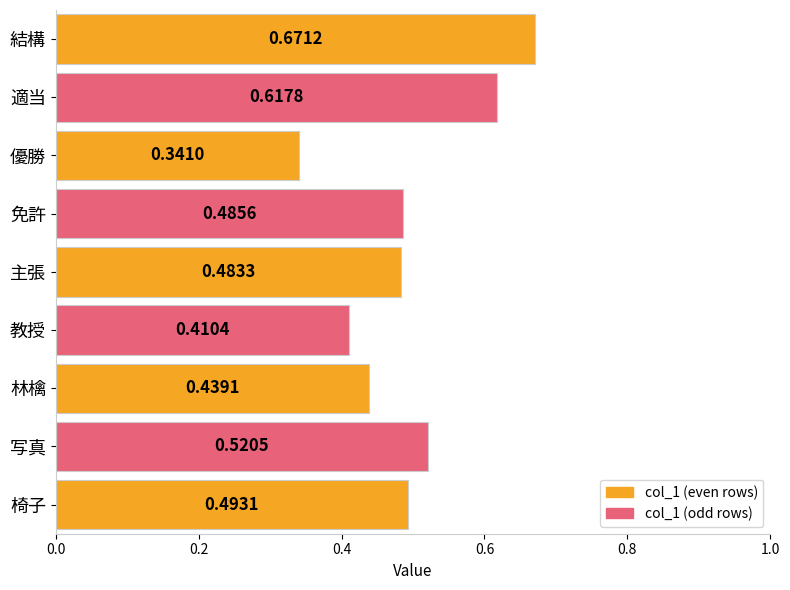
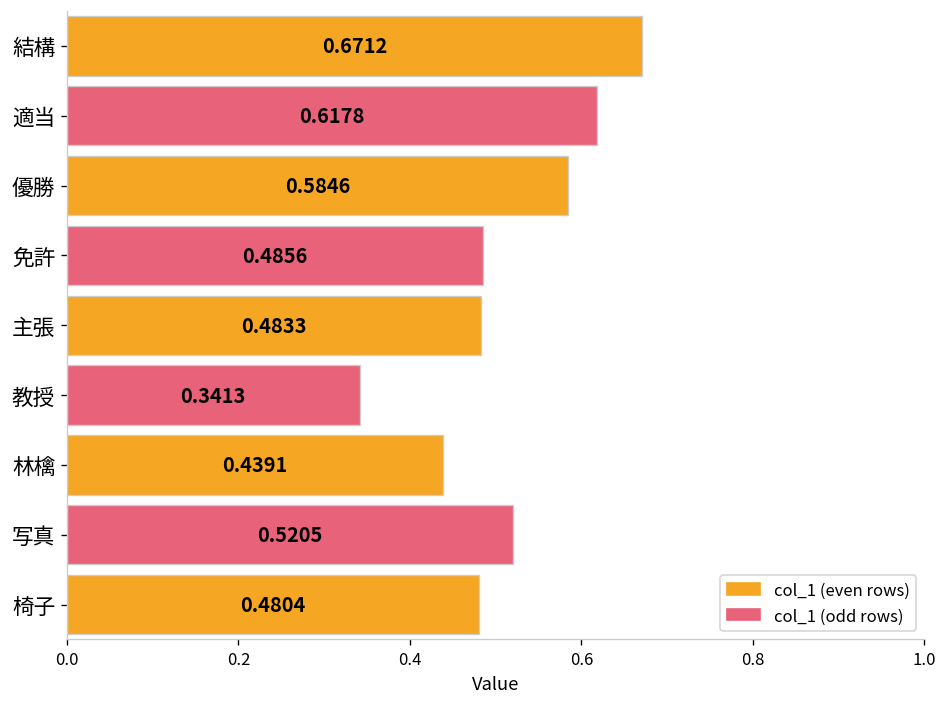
優勝: 0.3410 -> 0.5846
教授: 0.4104 -> 0.3413
椅子: 0.4931 -> 0.4804
